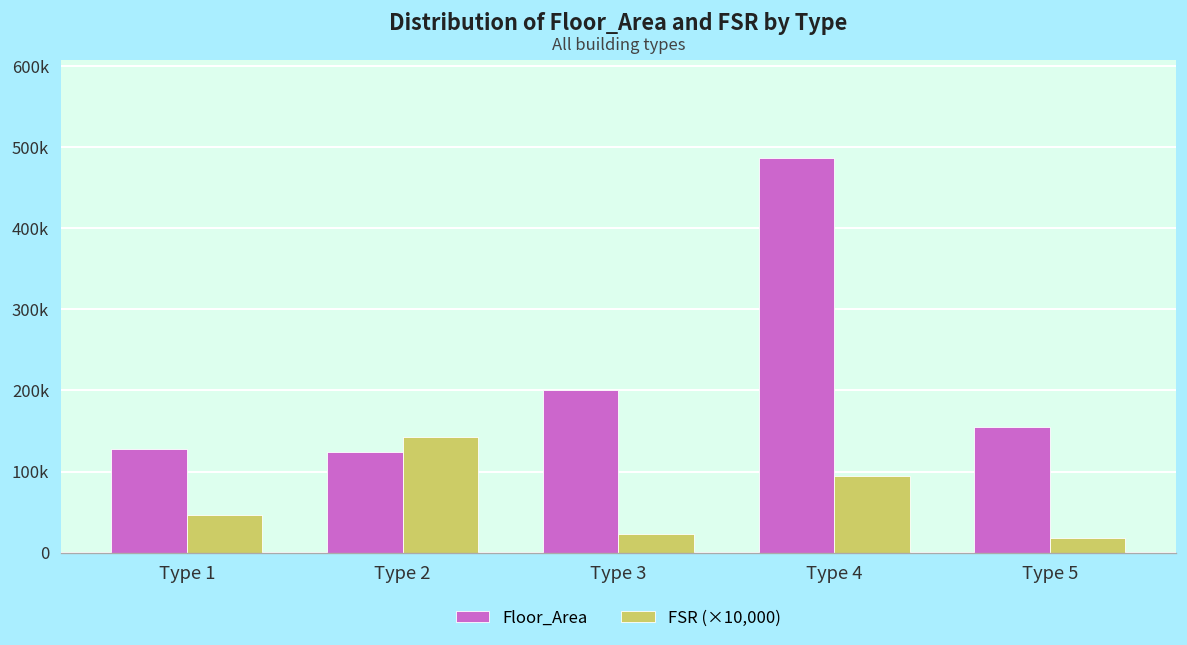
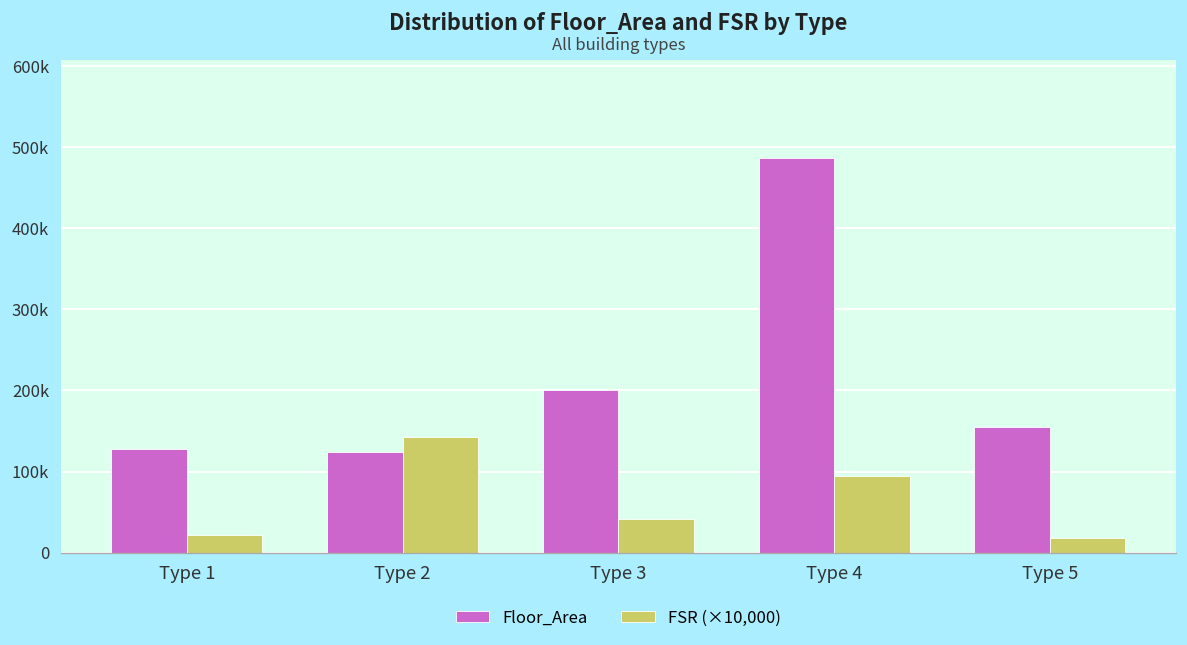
FSR (×10,000), Type 1: 50000 -> 20000
FSR (×10,000), Type 3: 20000 -> 40000
